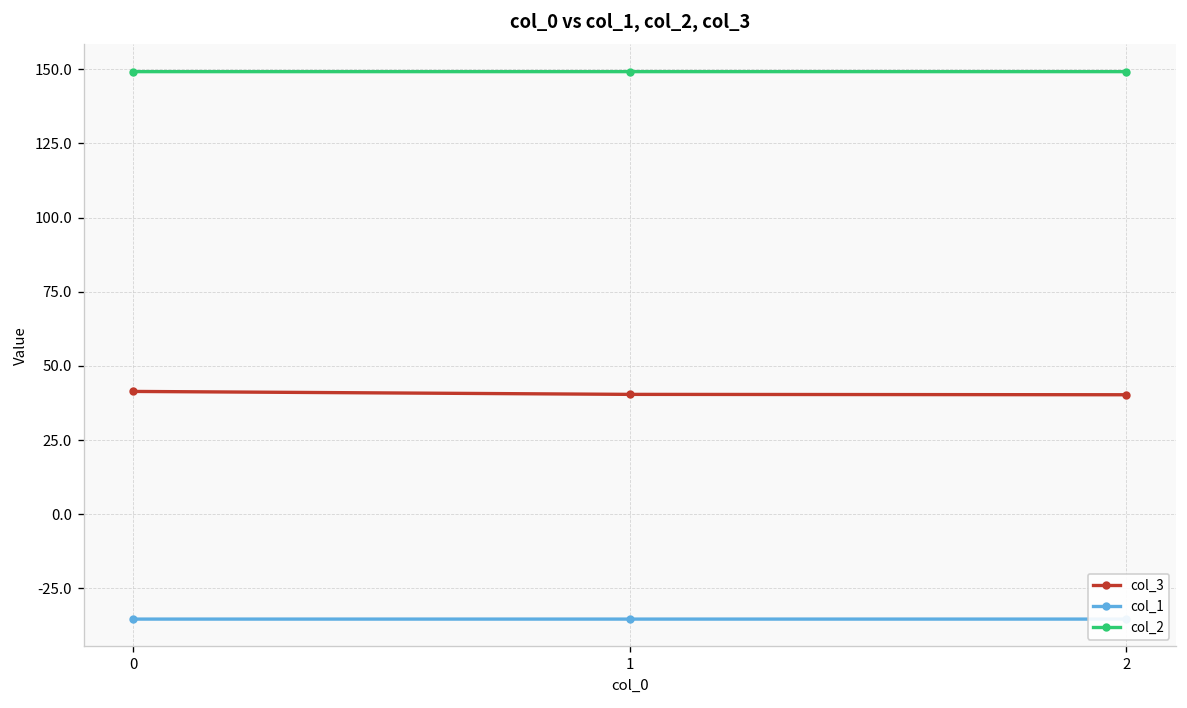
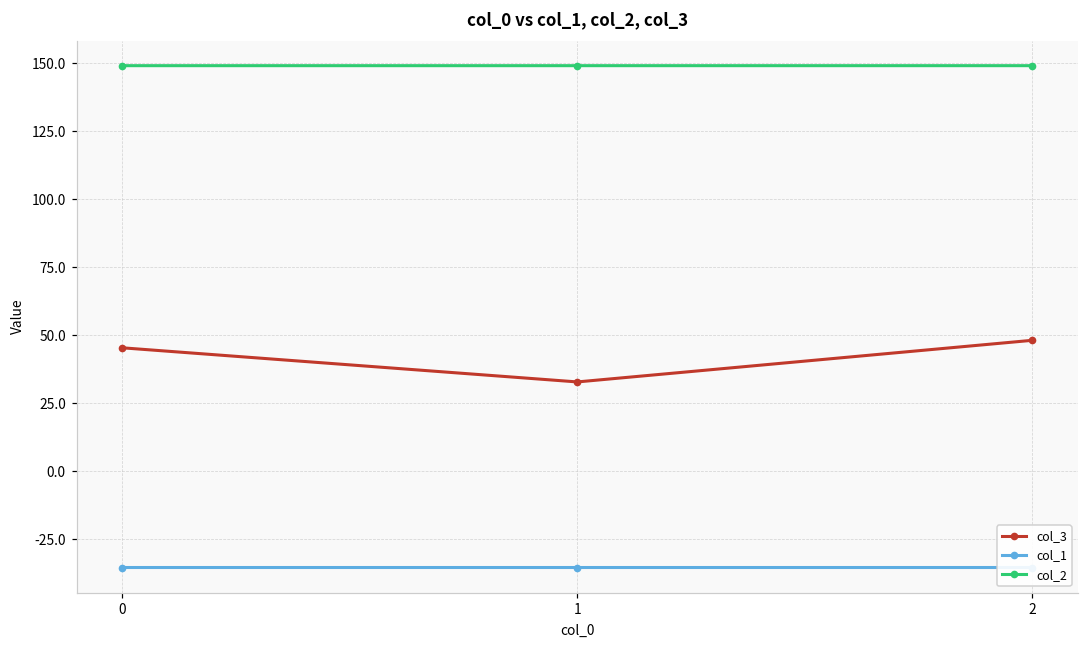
col_3, 0: 41 -> 45
col_3, 1: 40 -> 33
col_3, 2: 40 -> 48
